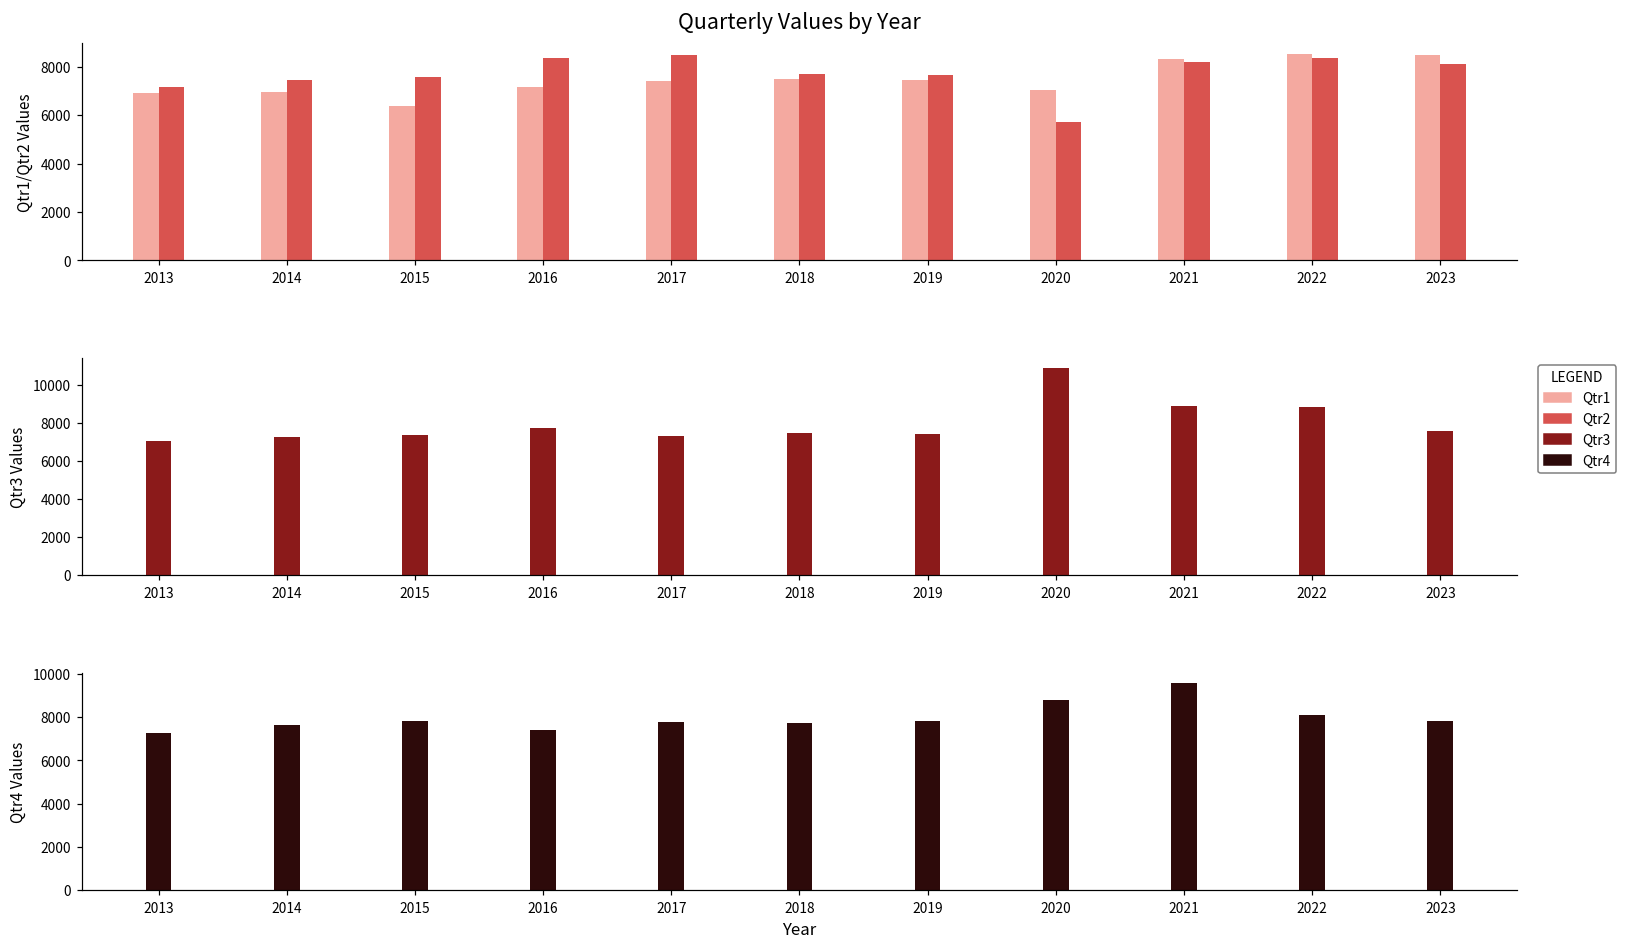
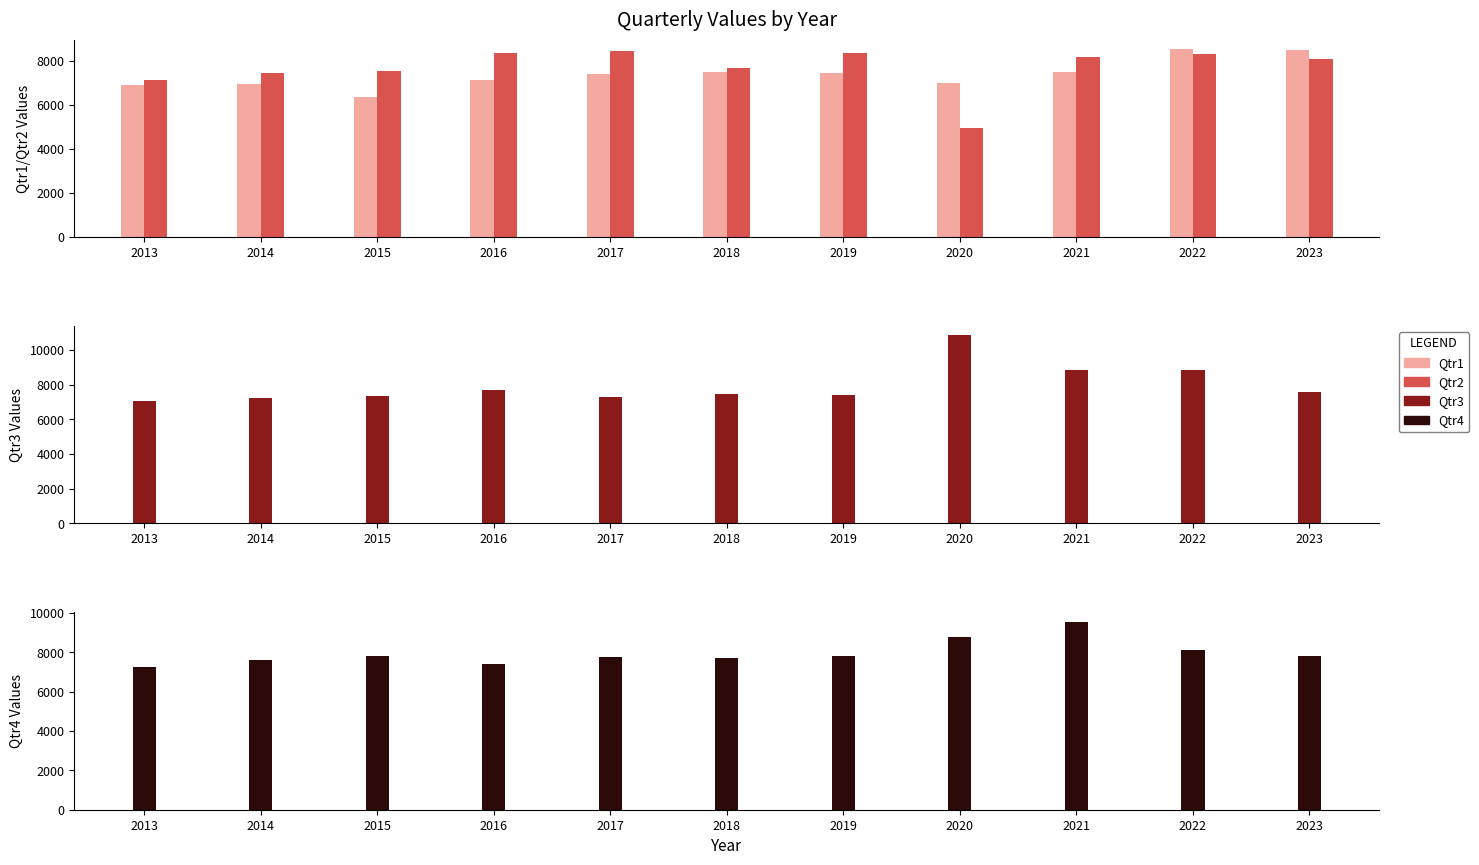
Quarterly Values by Year, Qtr2, 2019: 7700 -> 8400
Quarterly Values by Year, Qtr2, 2020: 5700 -> 5000
Quarterly Values by Year, Qtr1, 2021: 8300 -> 7500
